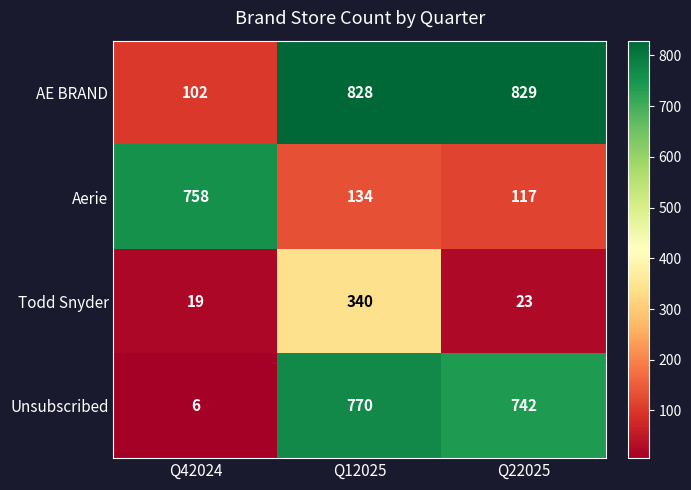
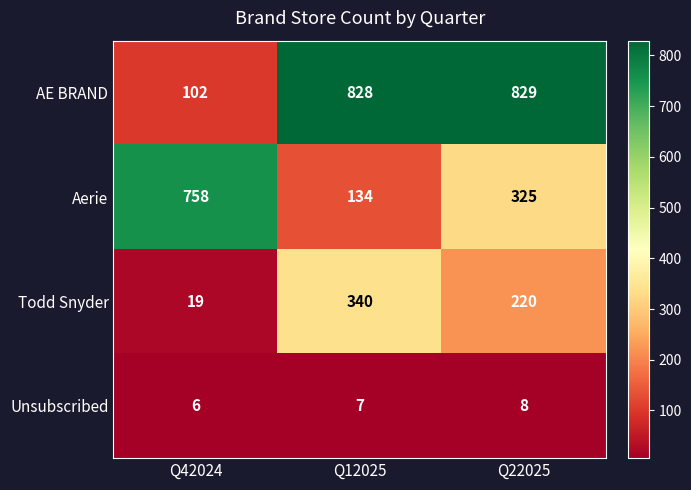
Aerie, Q22025: 117 -> 325
Todd Snyder, Q22025: 23 -> 220
Unsubscribed, Q12025: 770 -> 7
Unsubscribed, Q22025: 742 -> 8
